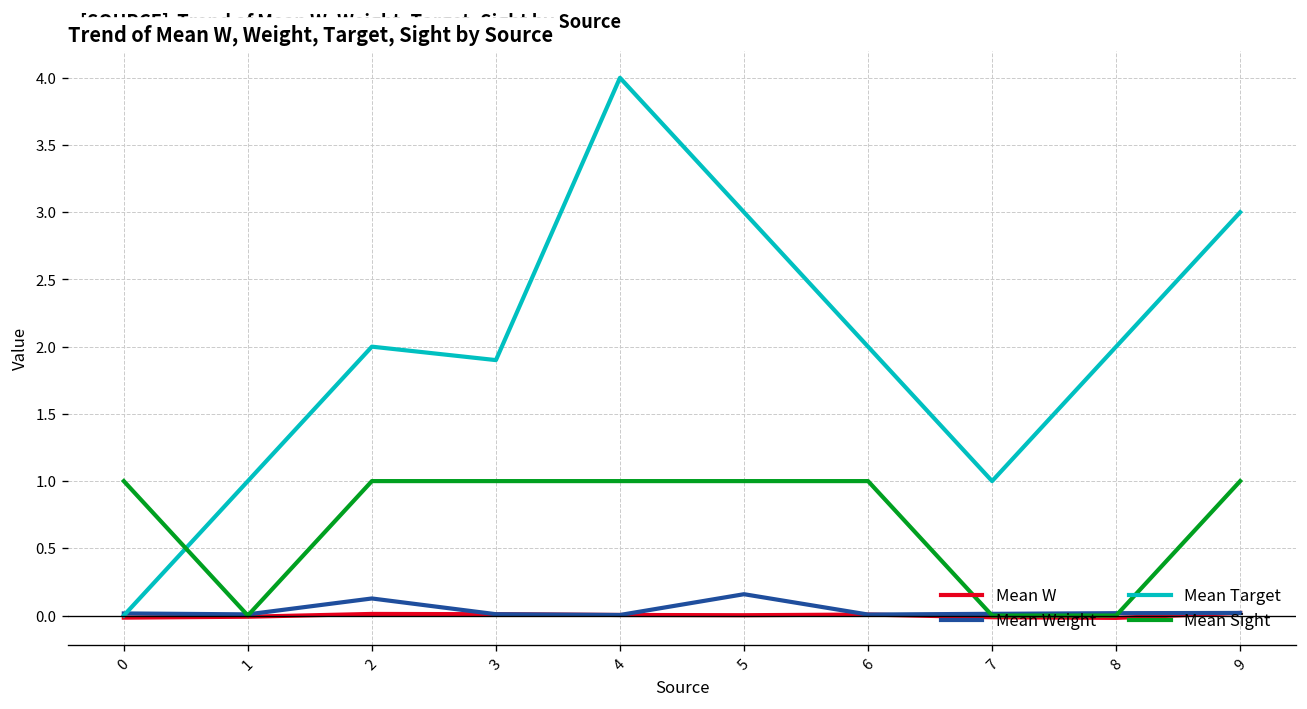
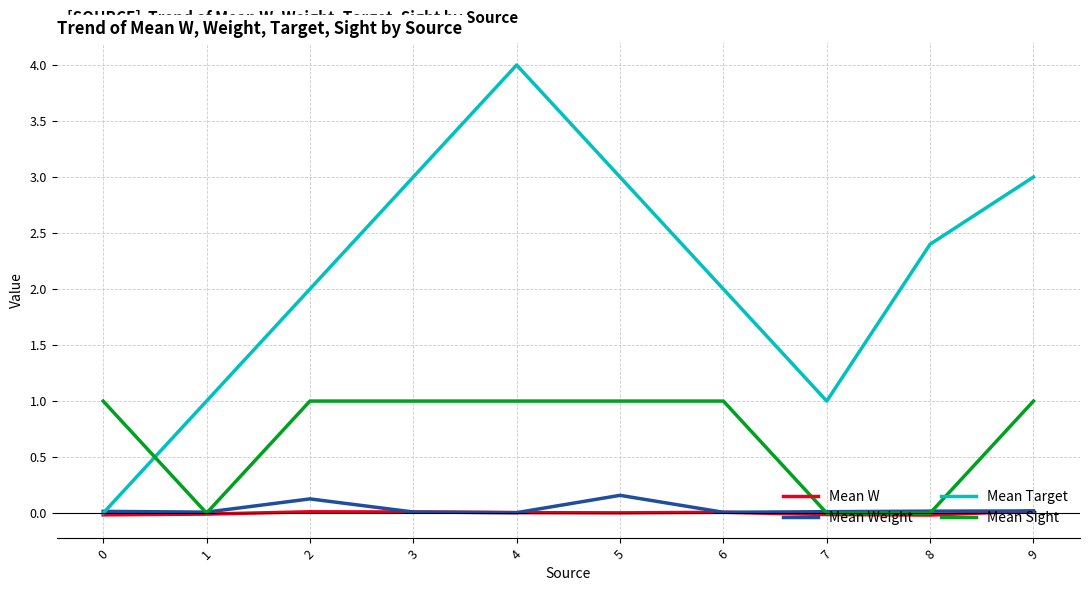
Mean Target, 3: 1.9 -> 3.0
Mean Target, 8: 2.0 -> 2.4
